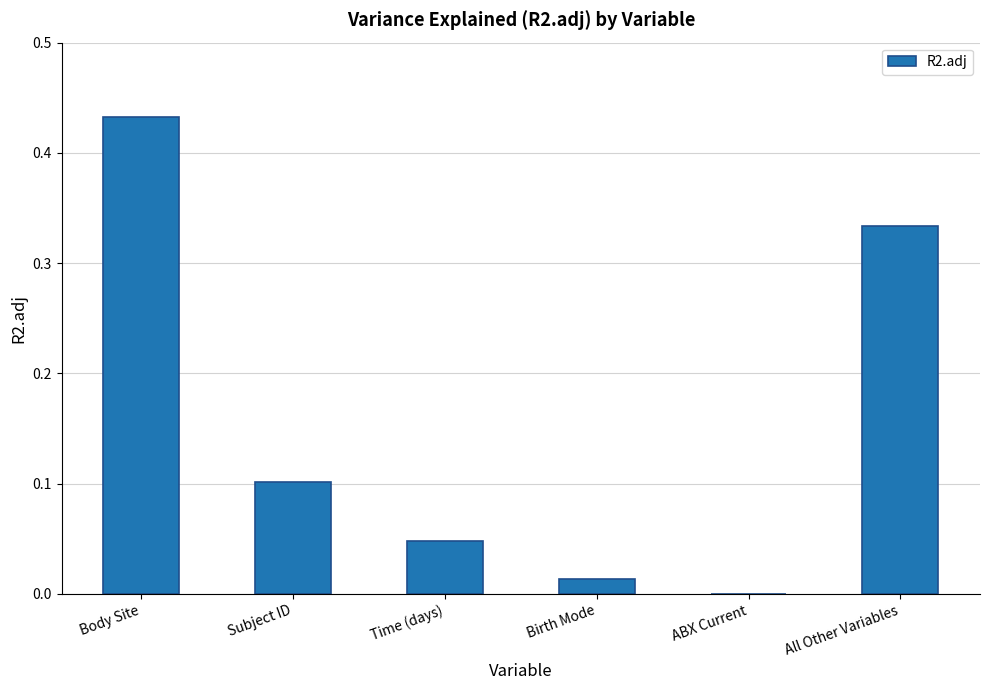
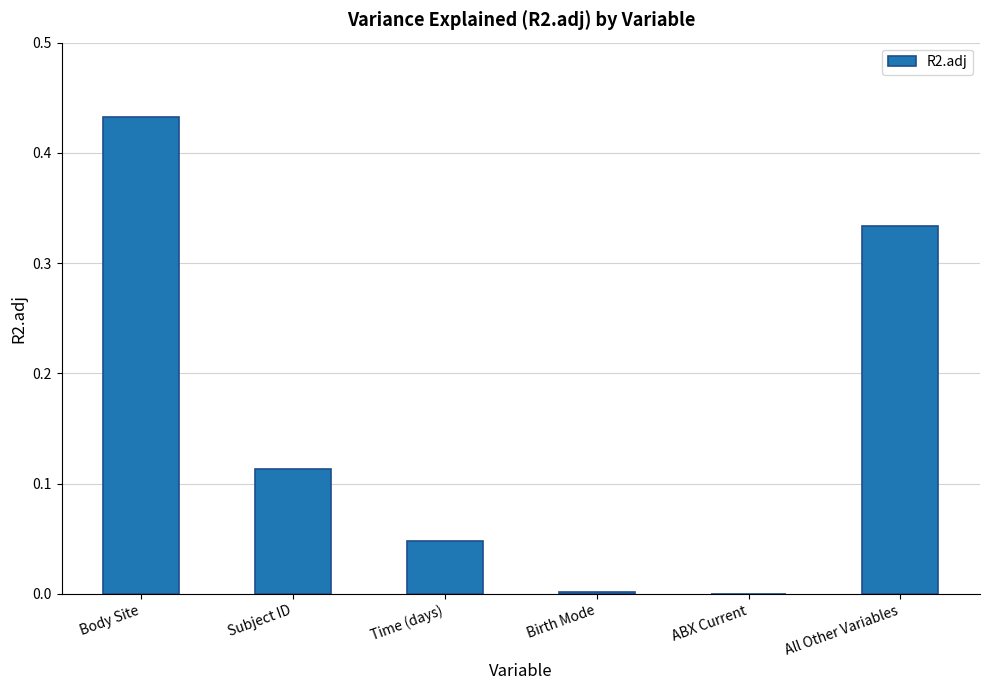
Subject ID: 0.102 -> 0.113
Birth Mode: 0.013 -> 0.002
